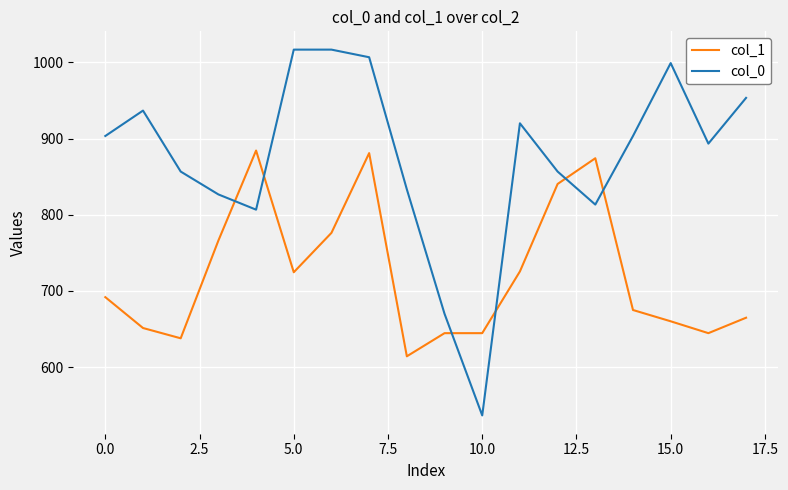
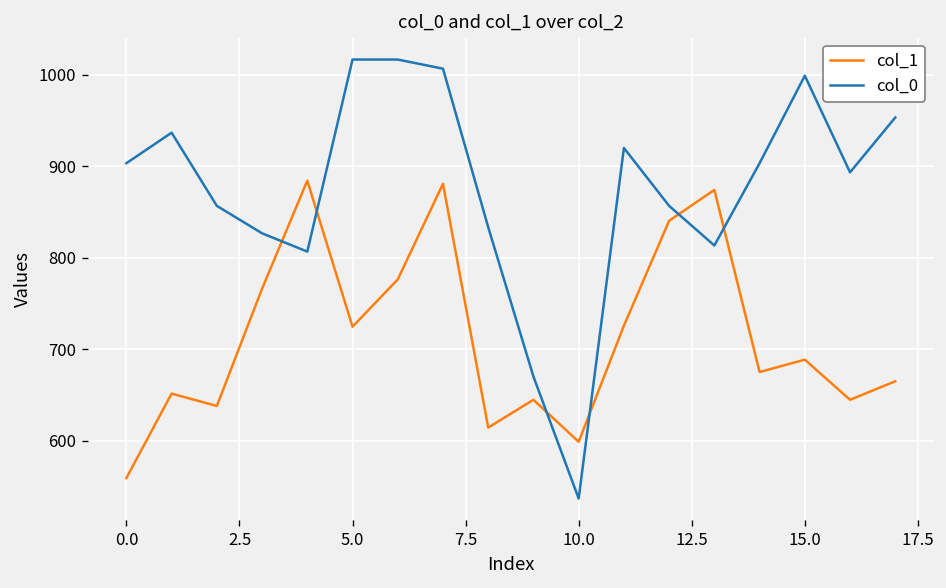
col_1, 0.0: 690 -> 560
col_1, 10.0: 640 -> 600
col_1, 15.0: 660 -> 690
